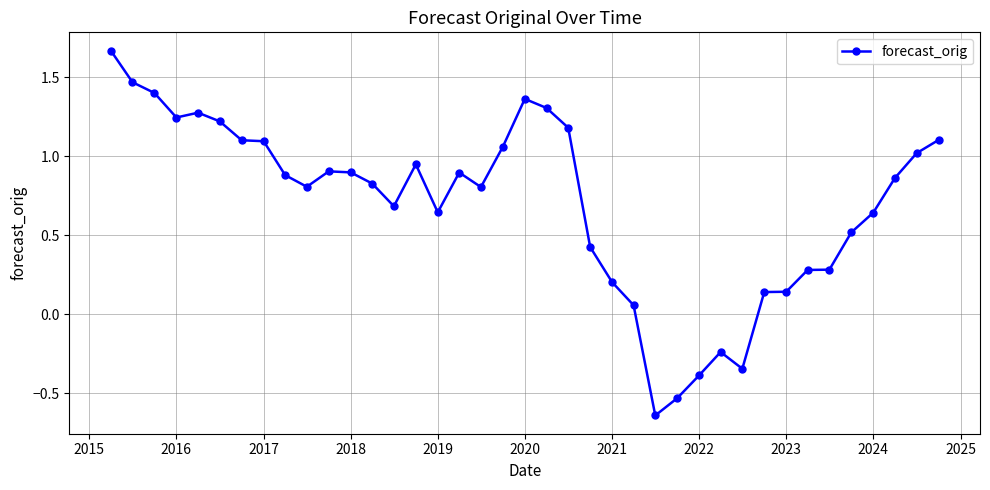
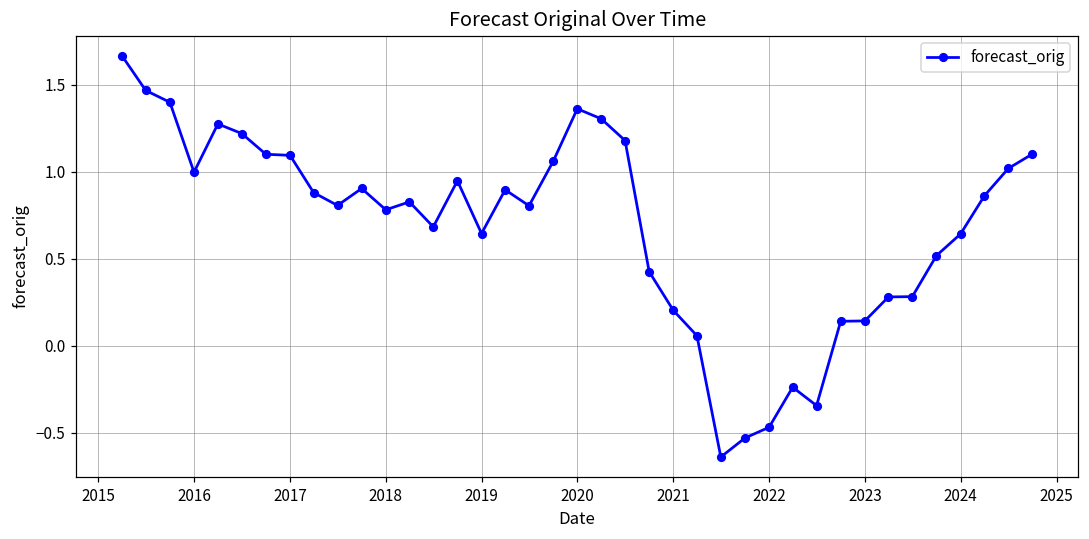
2016: 1.24 -> 1.00
2018: 0.90 -> 0.78
2022: -0.39 -> -0.47
